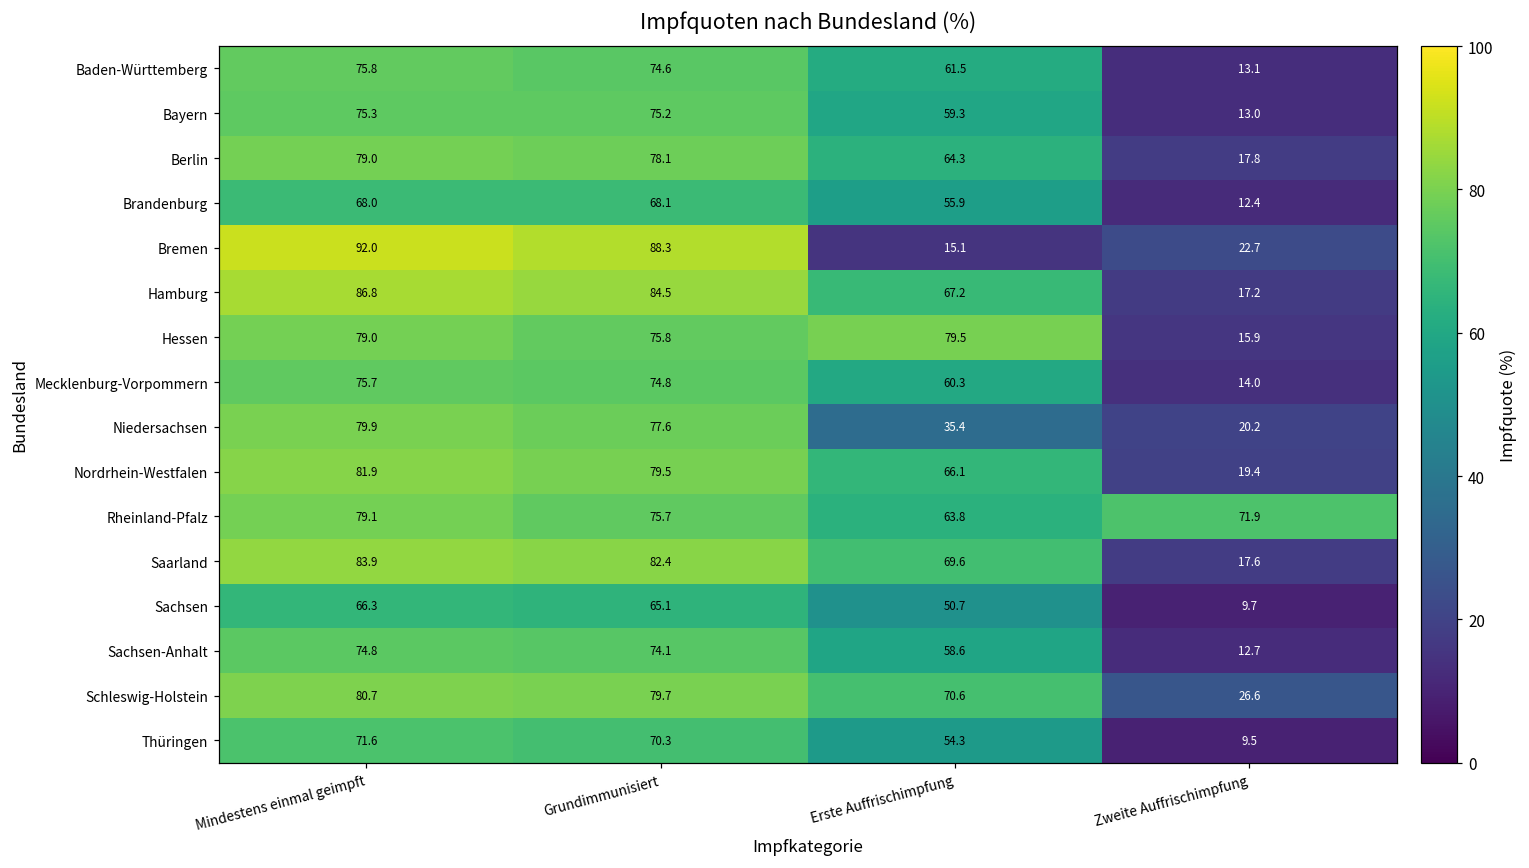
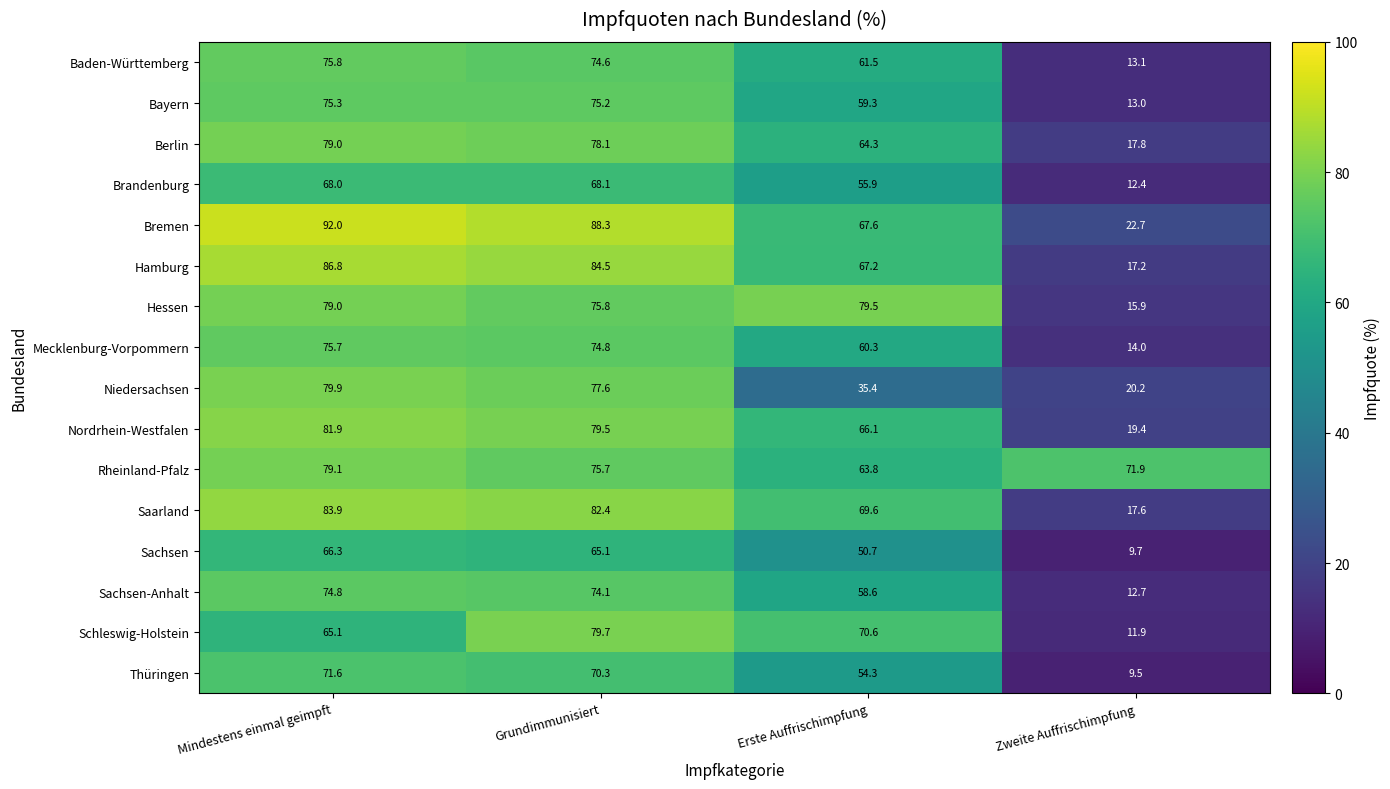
Bremen, Erste Auffrischimpfung: 15.1 -> 67.6
Schleswig-Holstein, Mindestens einmal geimpft: 80.7 -> 65.1
Schleswig-Holstein, Zweite Auffrischimpfung: 26.6 -> 11.9
